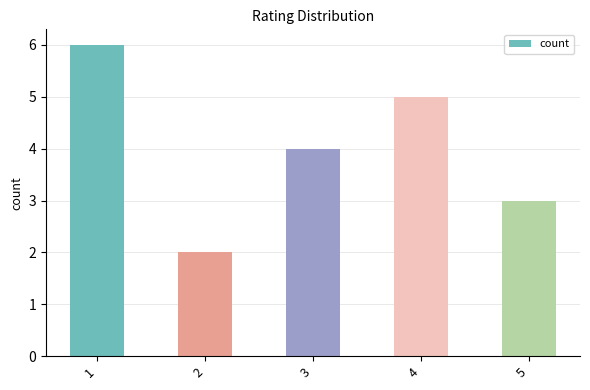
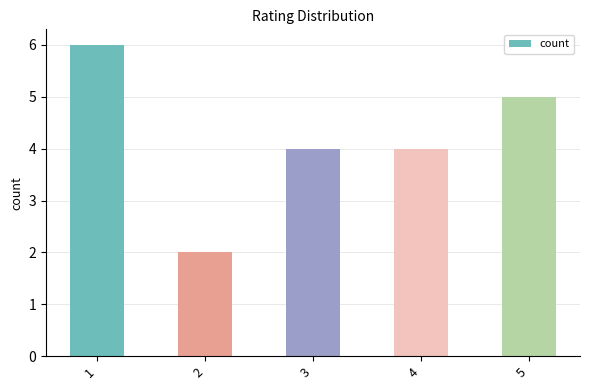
4: 5 -> 4
5: 3 -> 5
